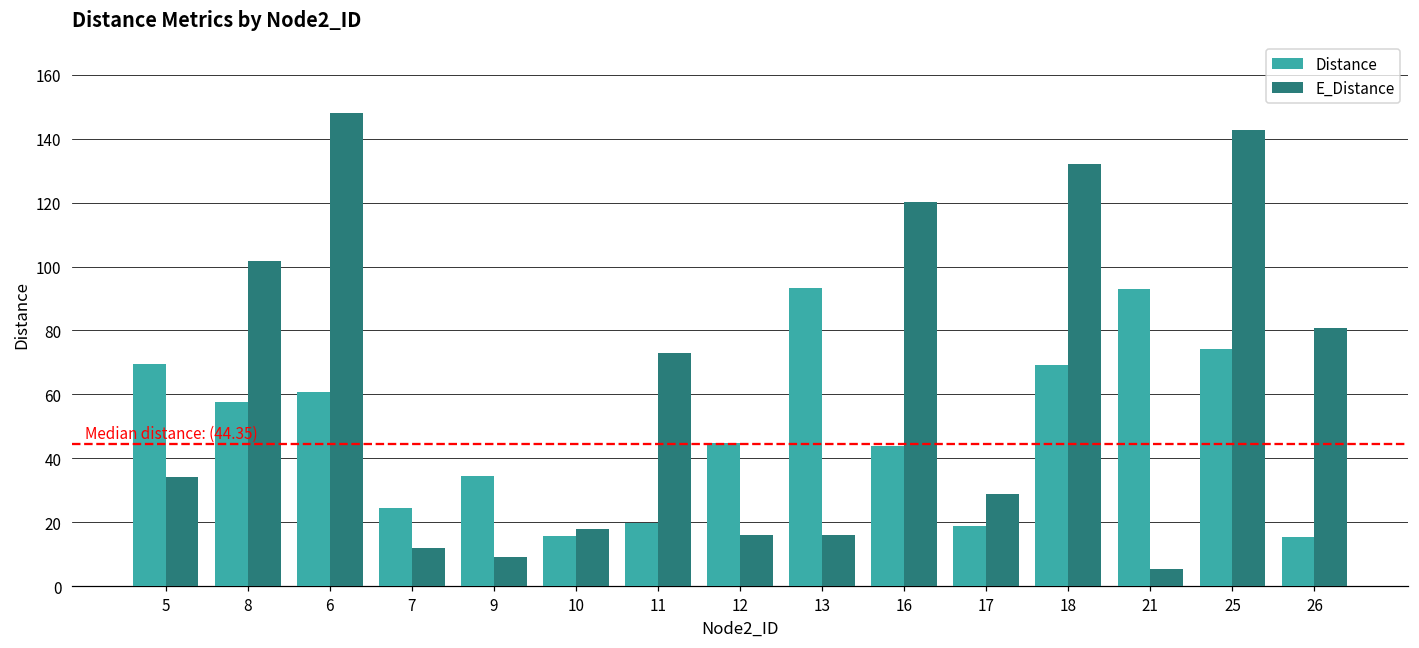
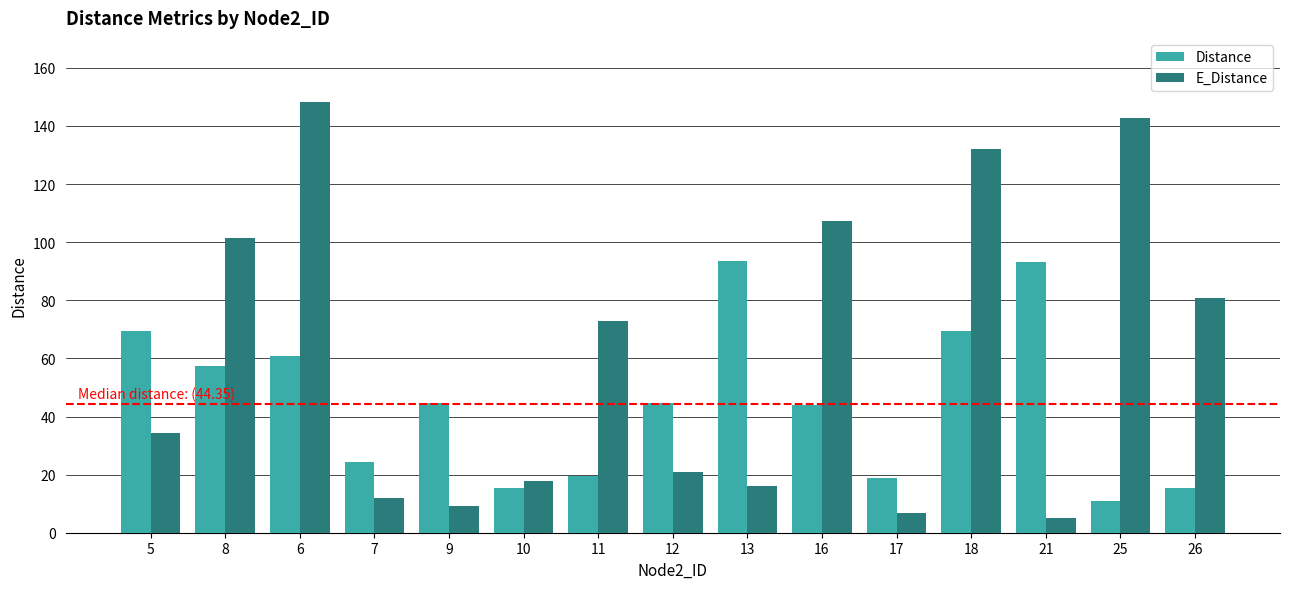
Distance, 9: 34 -> 45
E_Distance, 12: 16 -> 21
E_Distance, 16: 120 -> 107
E_Distance, 17: 29 -> 7
Distance, 25: 74 -> 11
